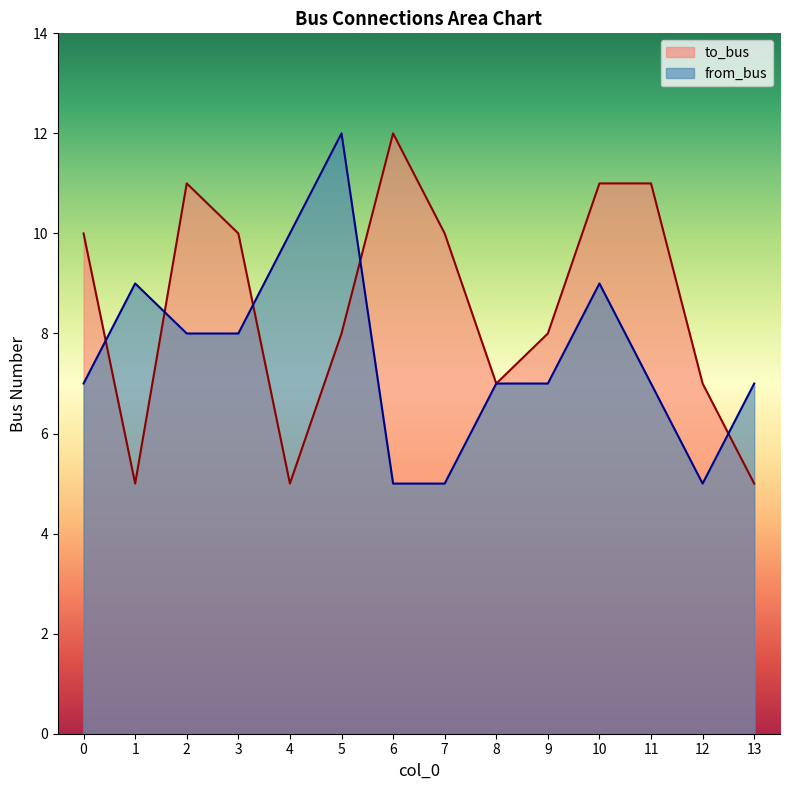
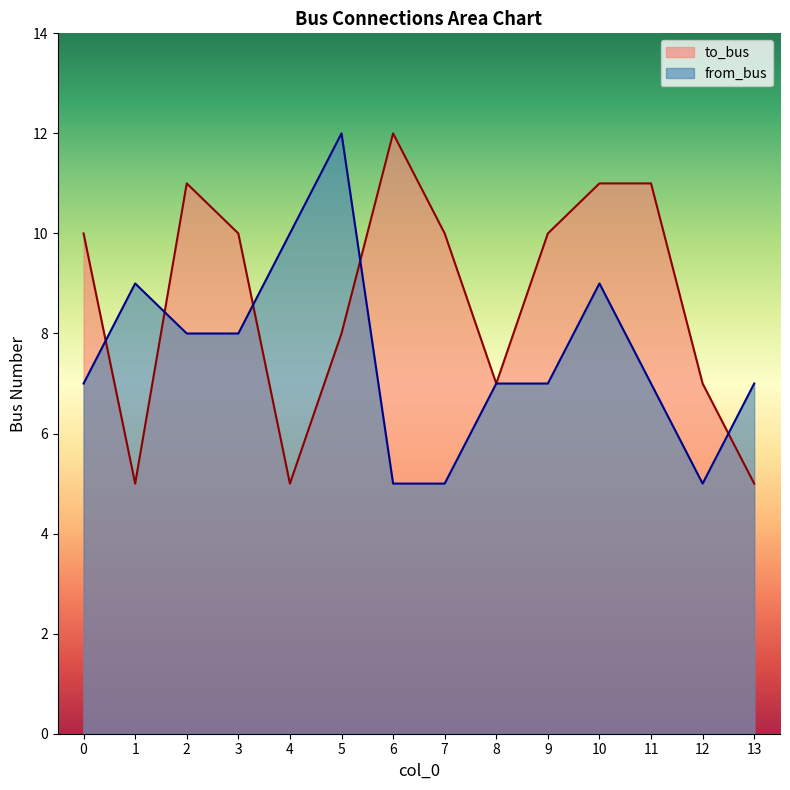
to_bus, 9: 8 -> 10
